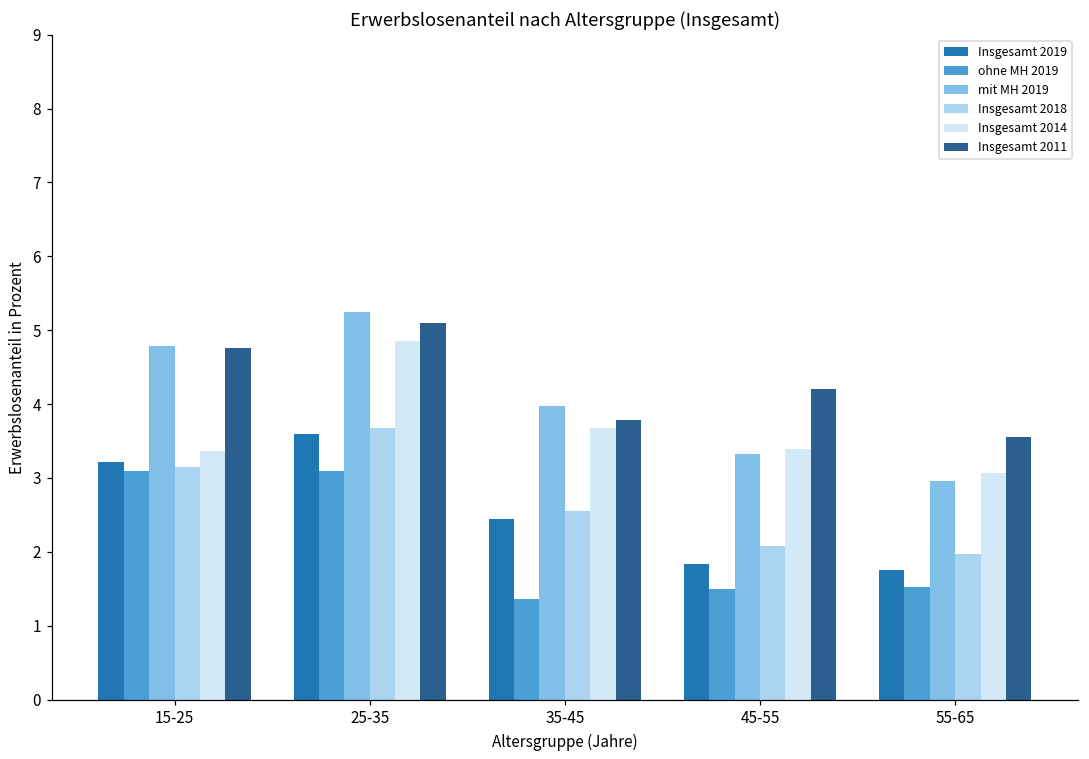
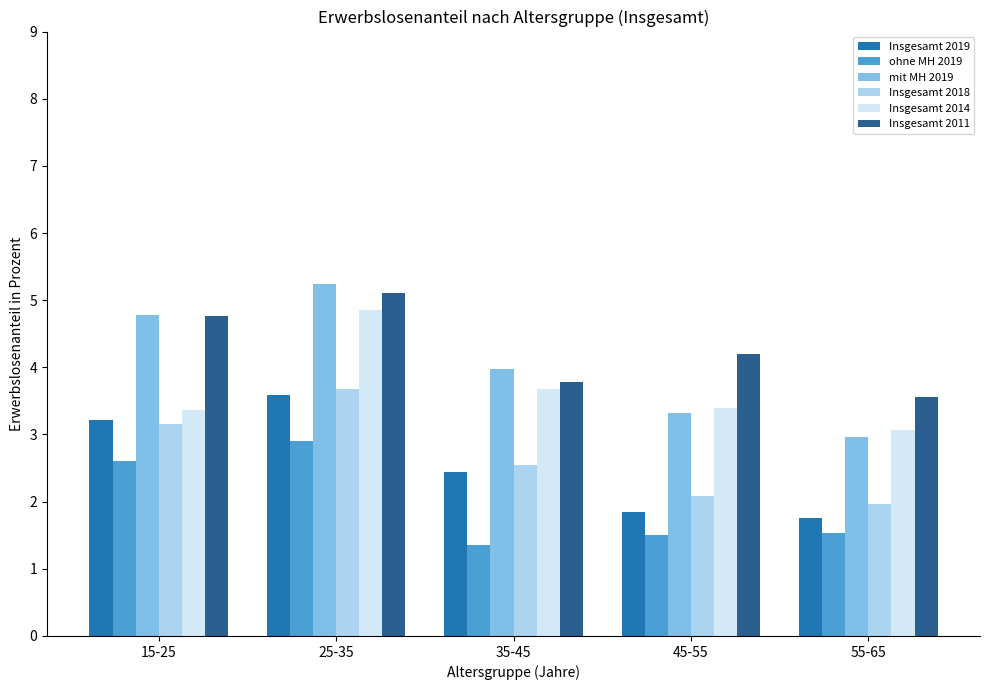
ohne MH 2019, 15-25: 3.1 -> 2.6
ohne MH 2019, 25-35: 3.1 -> 2.9
